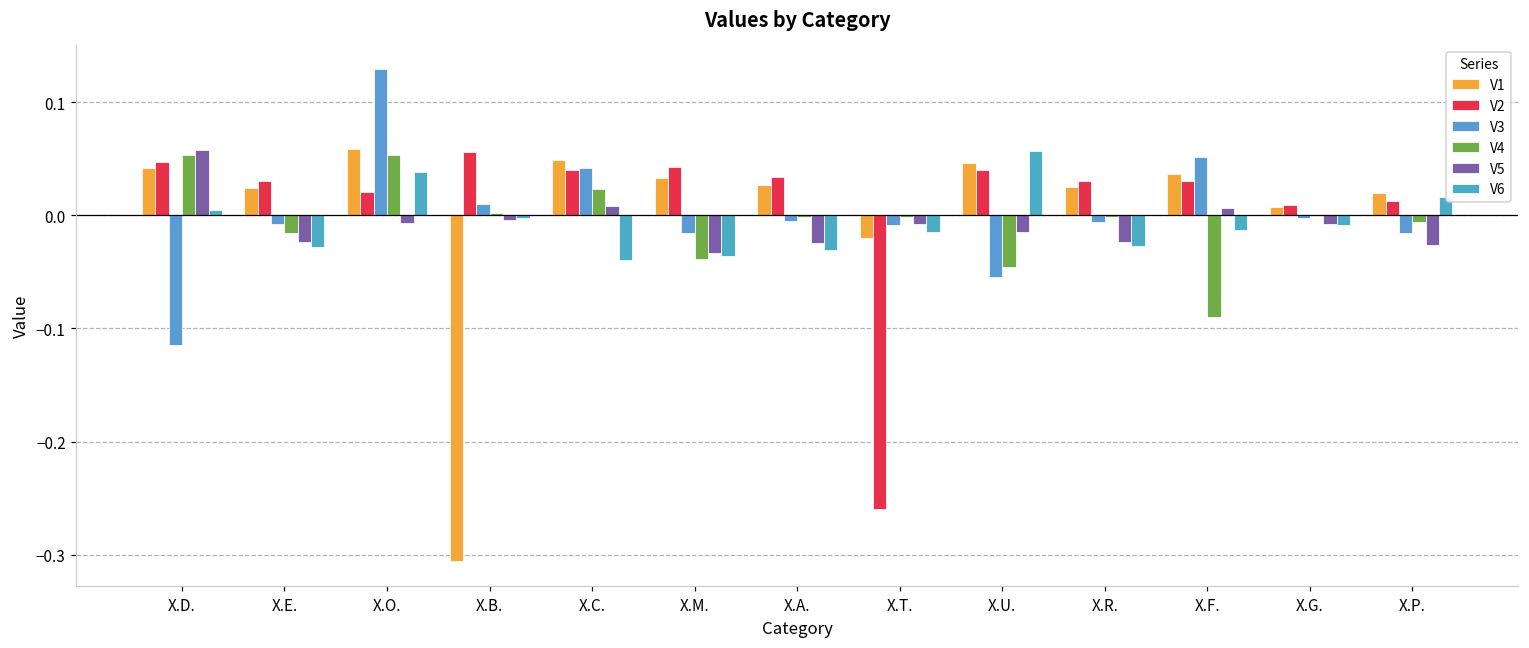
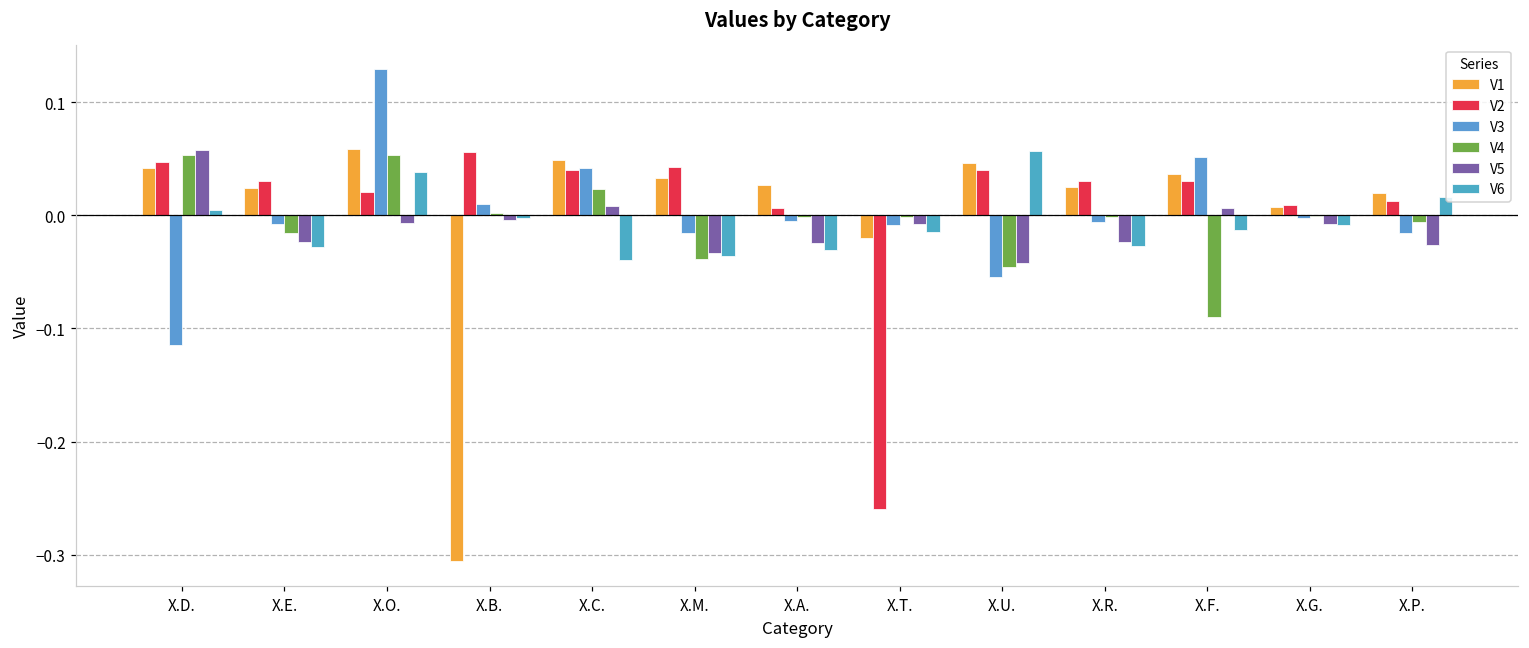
V2, X.A.: 0.034 -> 0.006
V5, X.U.: -0.015 -> -0.042
